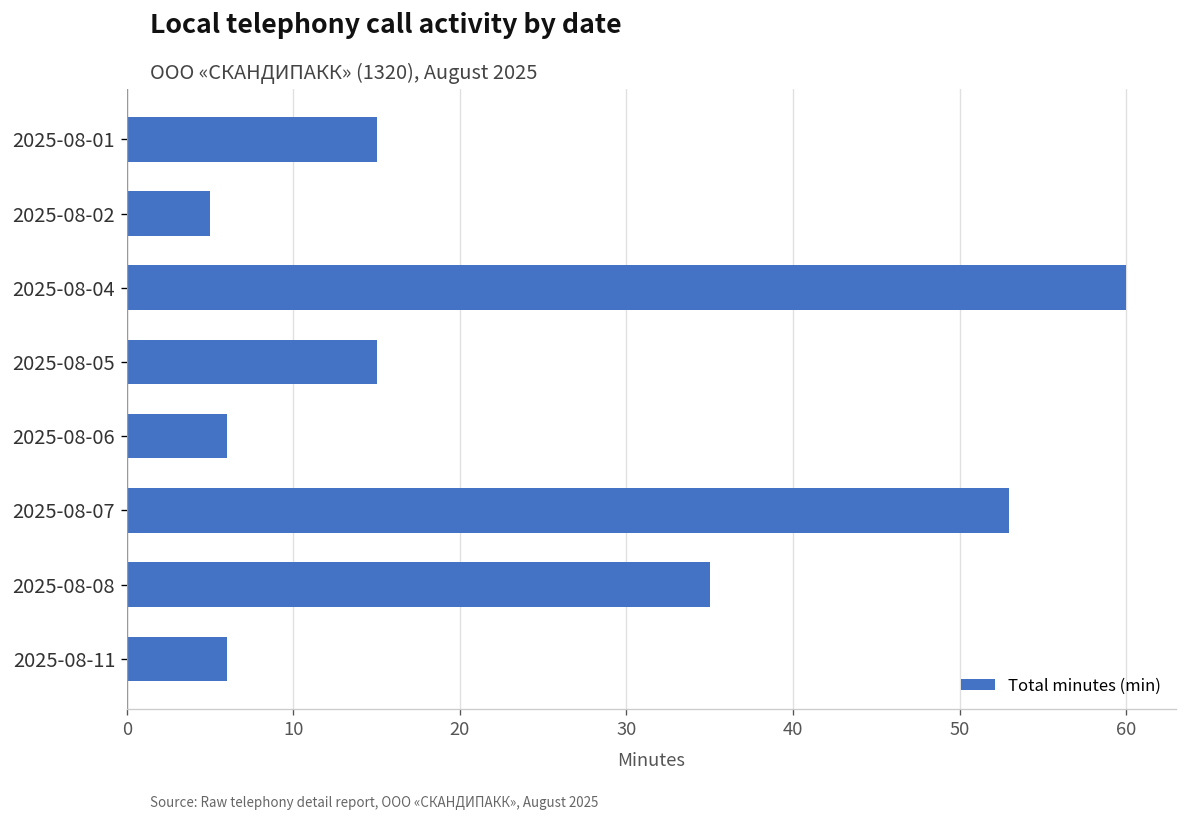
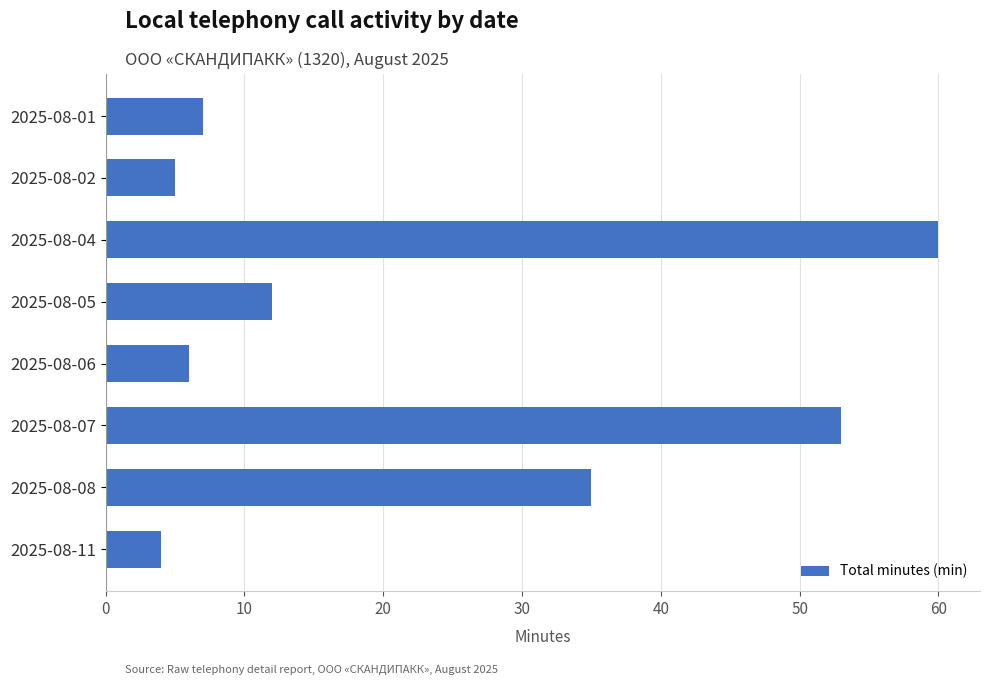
2025-08-01: 15 -> 7
2025-08-05: 15 -> 12
2025-08-11: 6 -> 4
